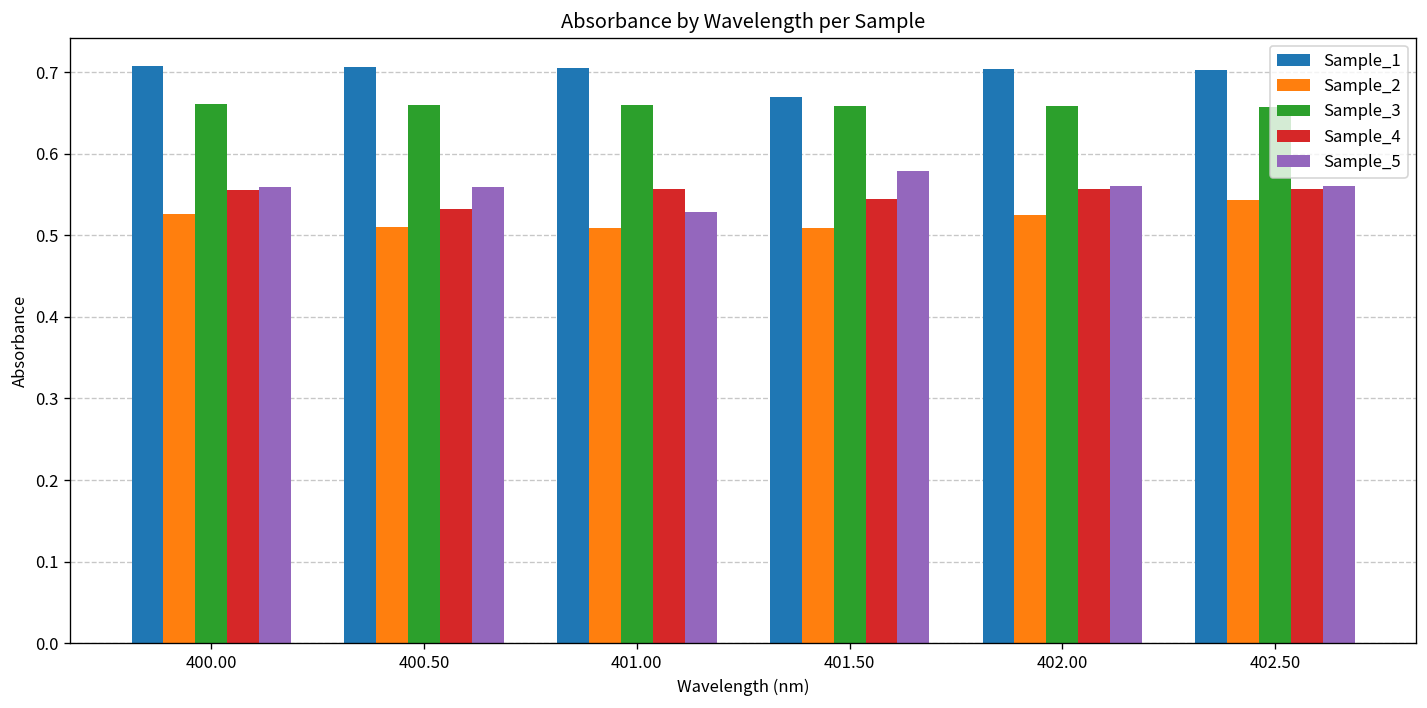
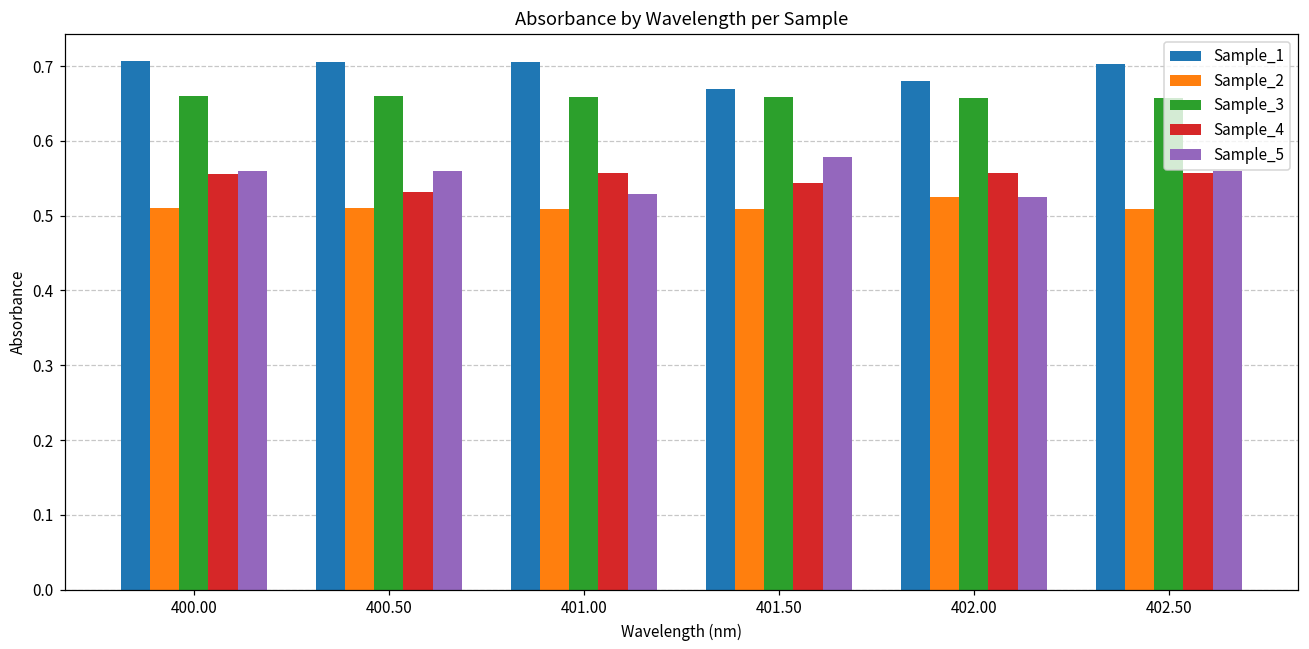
Sample_2, 400.00: 0.53 -> 0.51
Sample_1, 402.00: 0.70 -> 0.68
Sample_5, 402.00: 0.56 -> 0.53
Sample_2, 402.50: 0.54 -> 0.51
